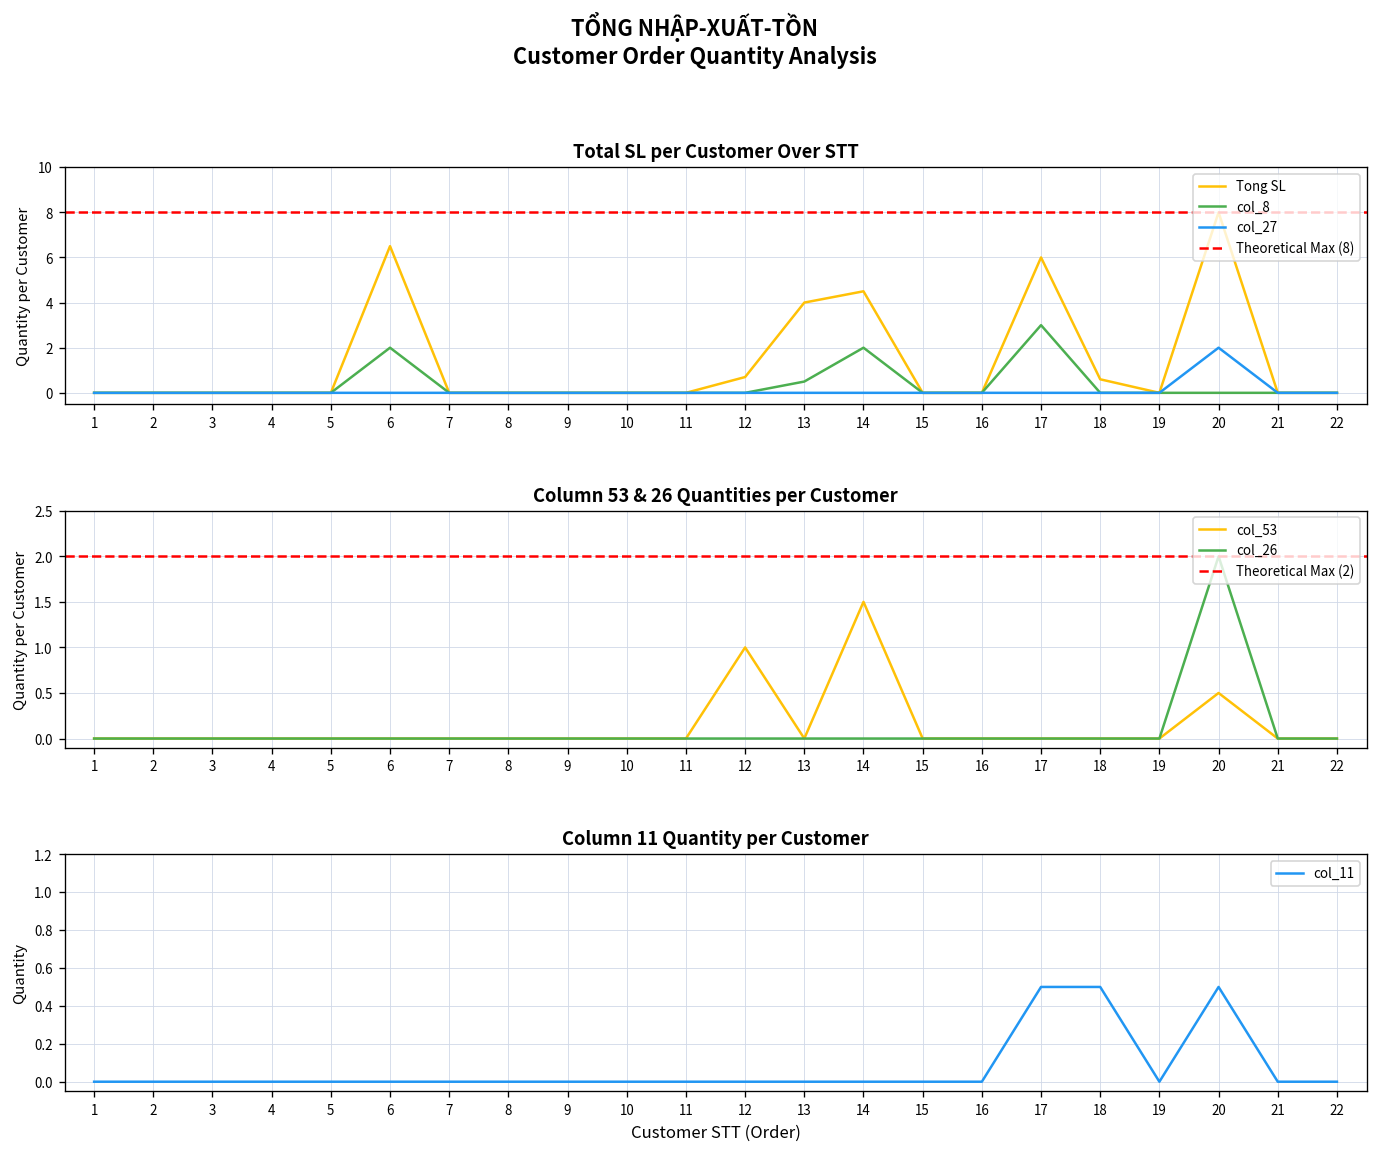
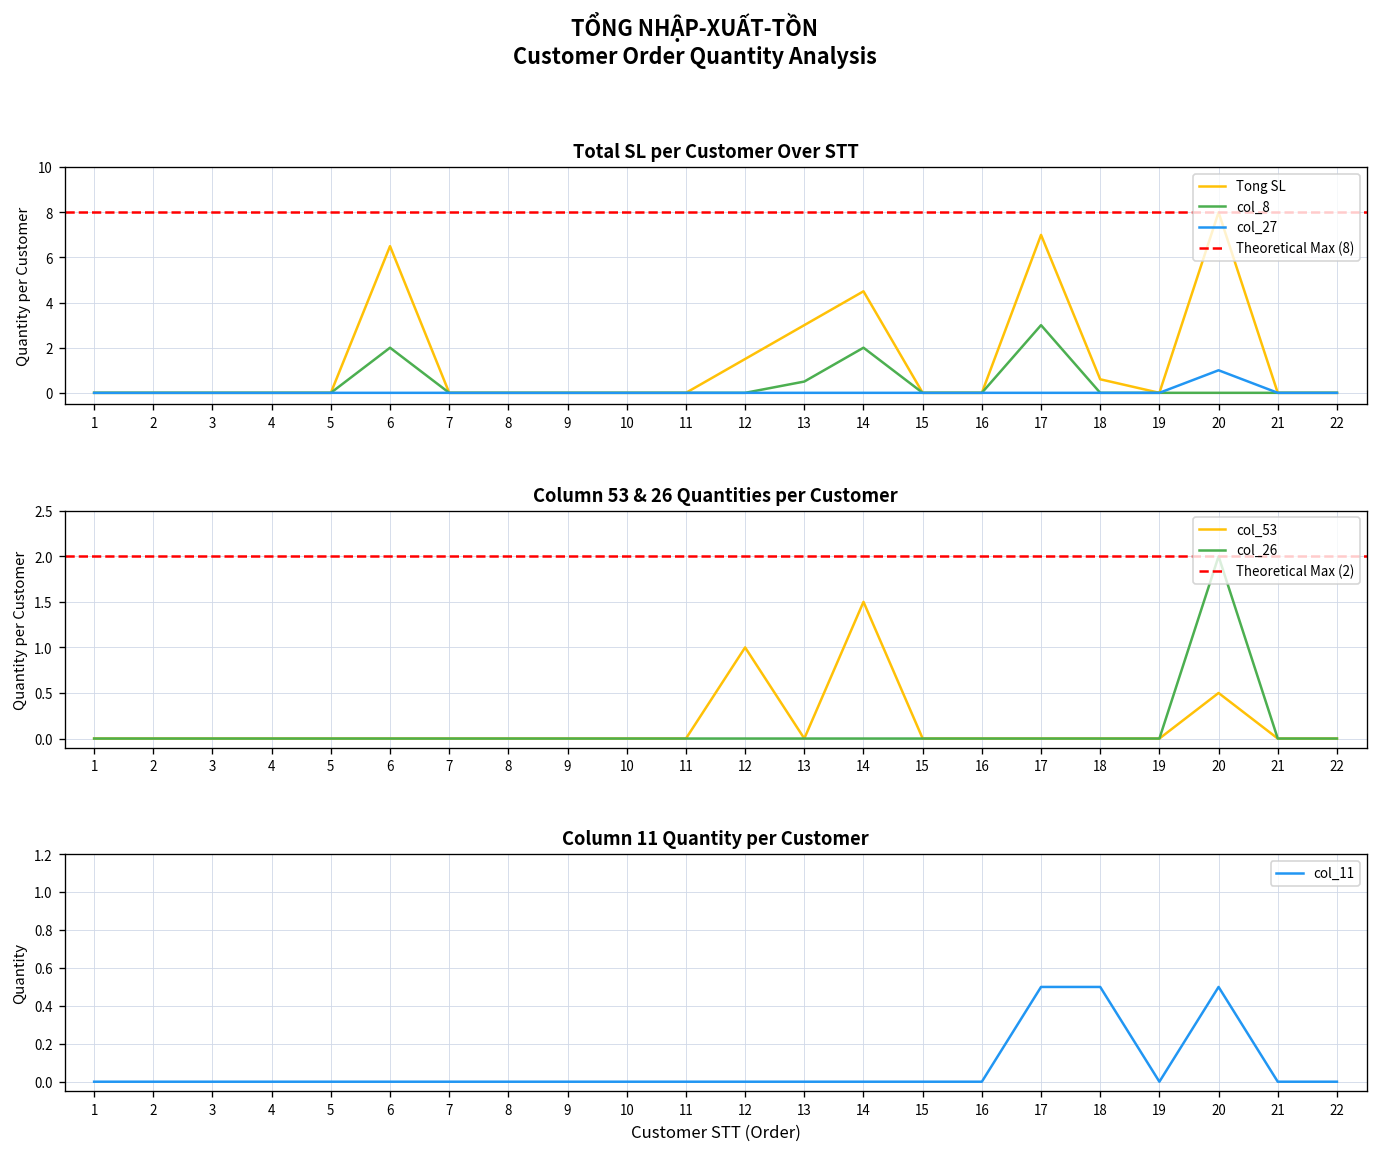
Total SL per Customer Over STT, Tong SL, 12: 0.7 -> 1.5
Total SL per Customer Over STT, Tong SL, 13: 4 -> 3
Total SL per Customer Over STT, Tong SL, 17: 6 -> 7
Total SL per Customer Over STT, col_27, 20: 2 -> 1
